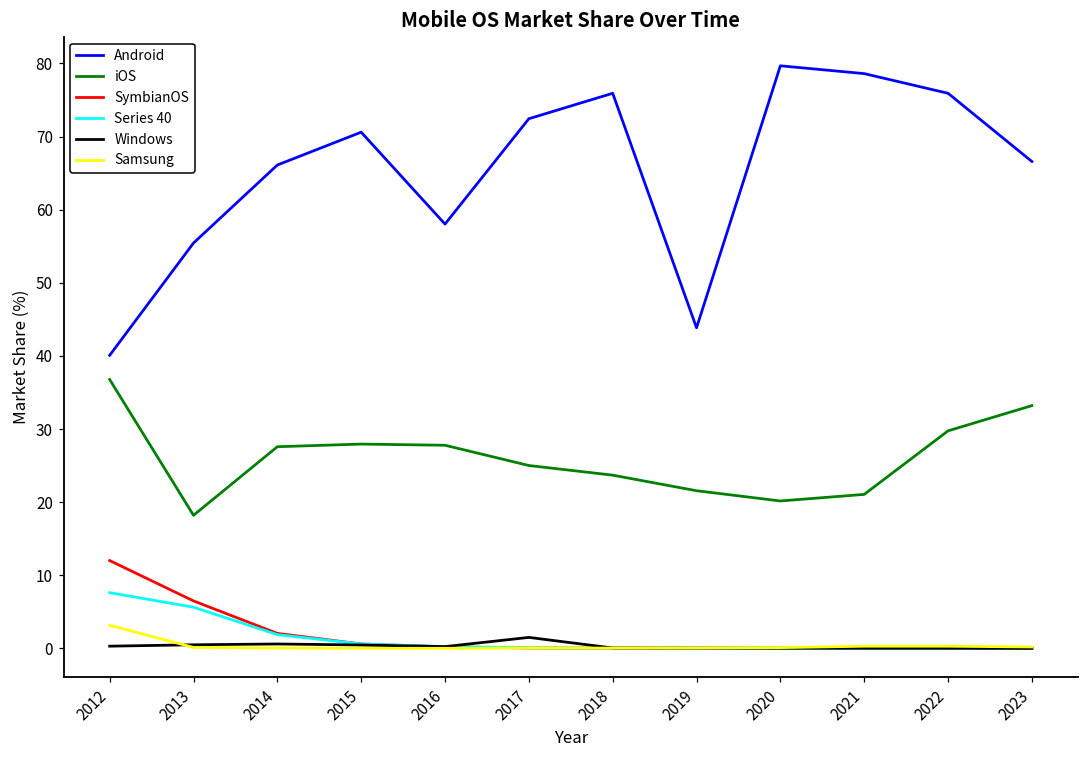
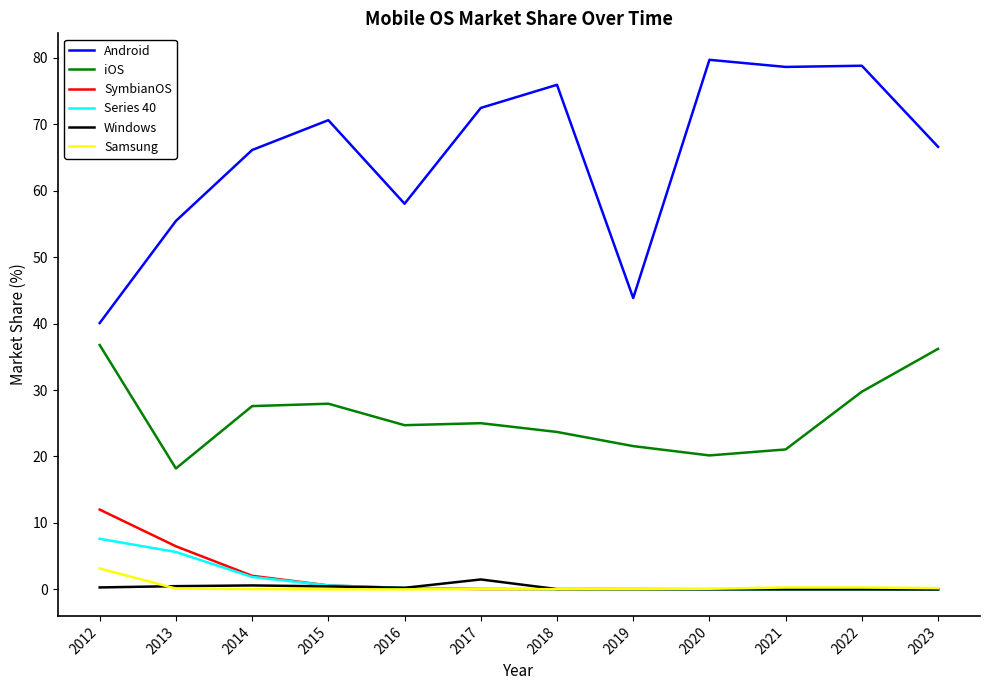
iOS, 2016: 28 -> 25
Android, 2022: 76 -> 79
iOS, 2023: 33 -> 36
